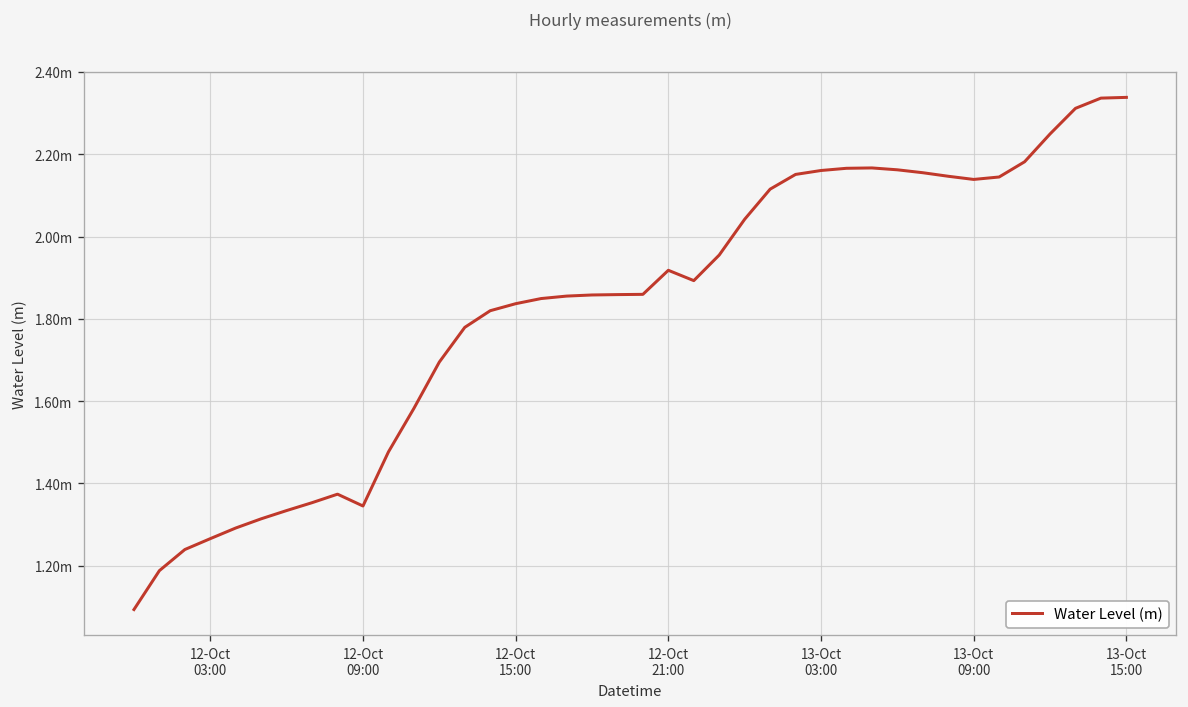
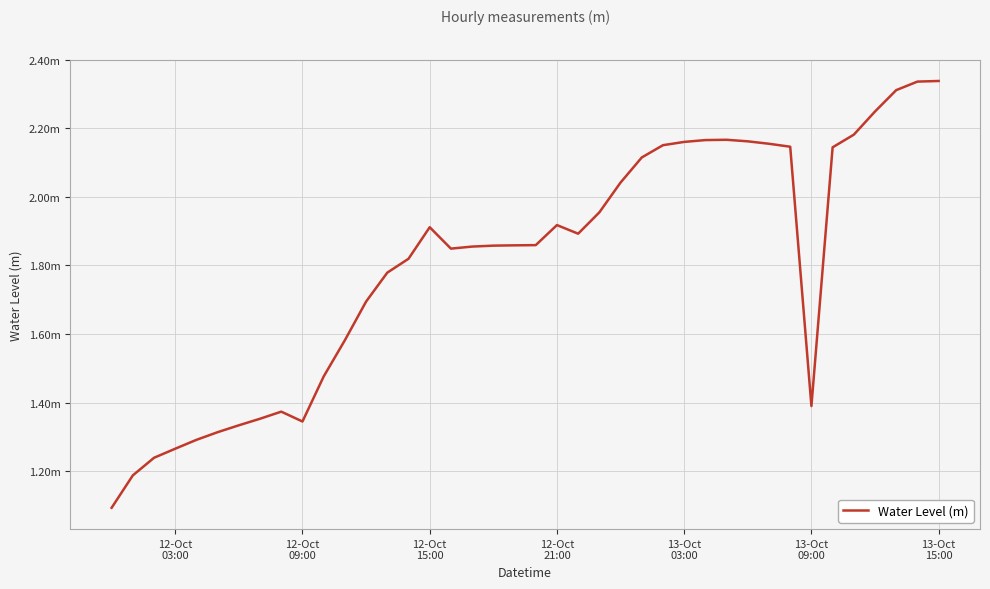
12-Oct 15:00: 1.84m -> 1.91m
13-Oct 09:00: 2.14m -> 1.39m
